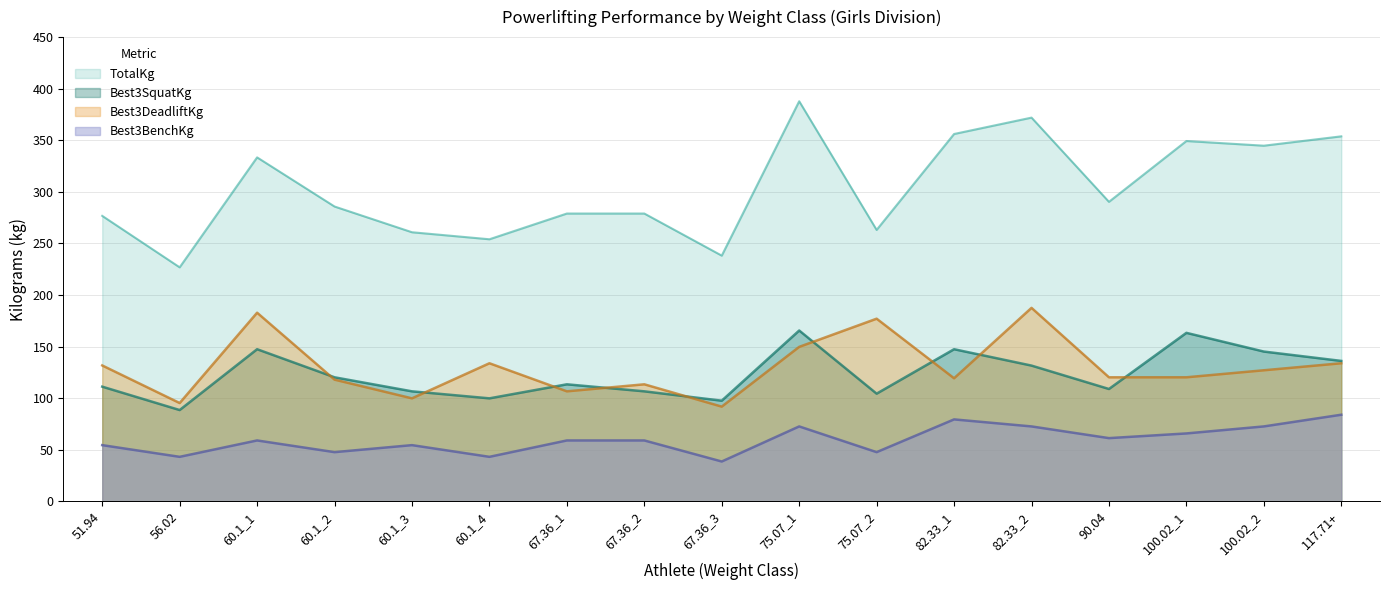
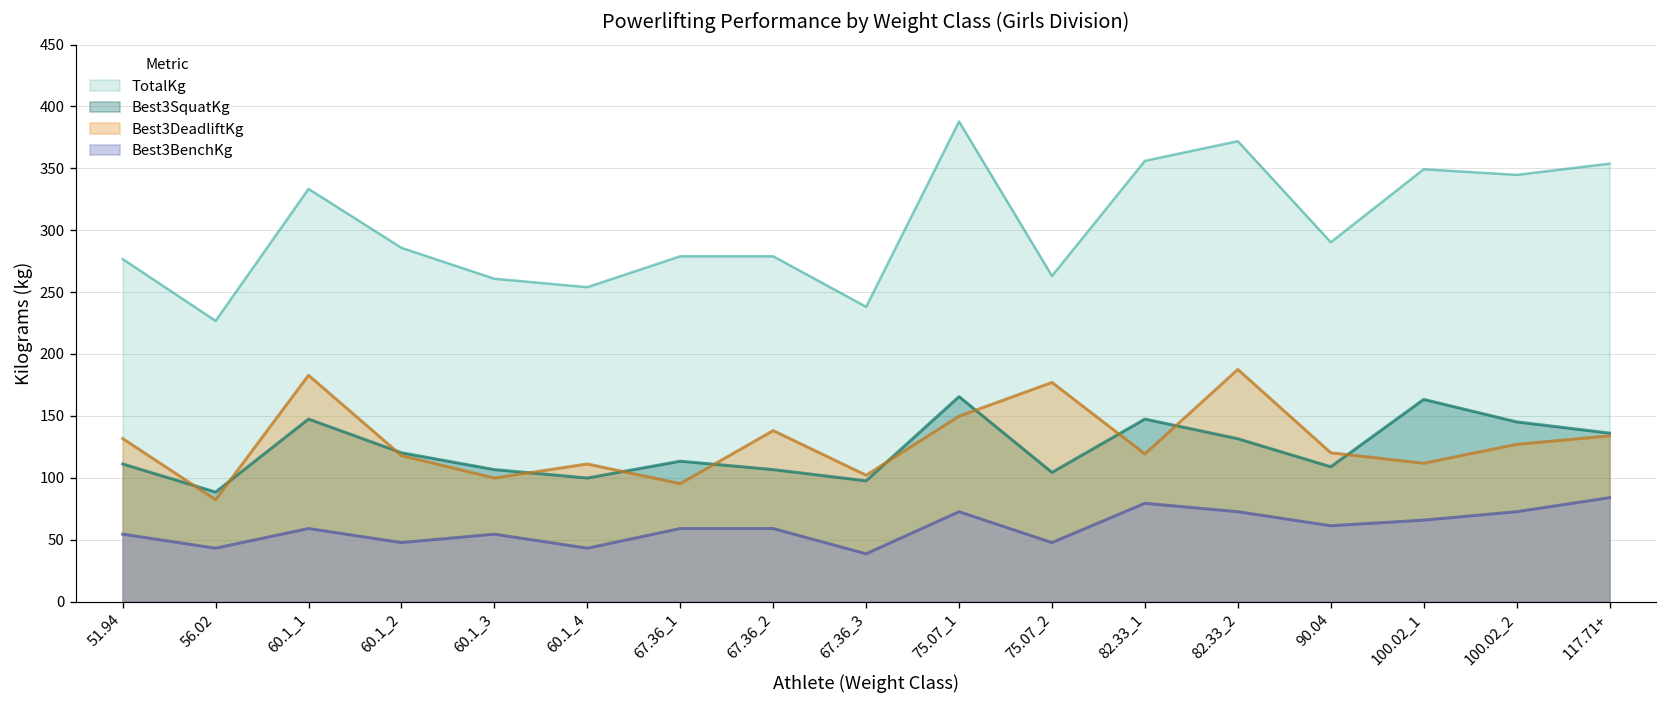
Best3DeadliftKg, 56.02: 95 -> 82
Best3DeadliftKg, 60.1_4: 134 -> 111
Best3DeadliftKg, 67.36_1: 107 -> 95
Best3DeadliftKg, 67.36_2: 113 -> 138
Best3DeadliftKg, 67.36_3: 92 -> 102
Best3DeadliftKg, 100.02_1: 120 -> 112
